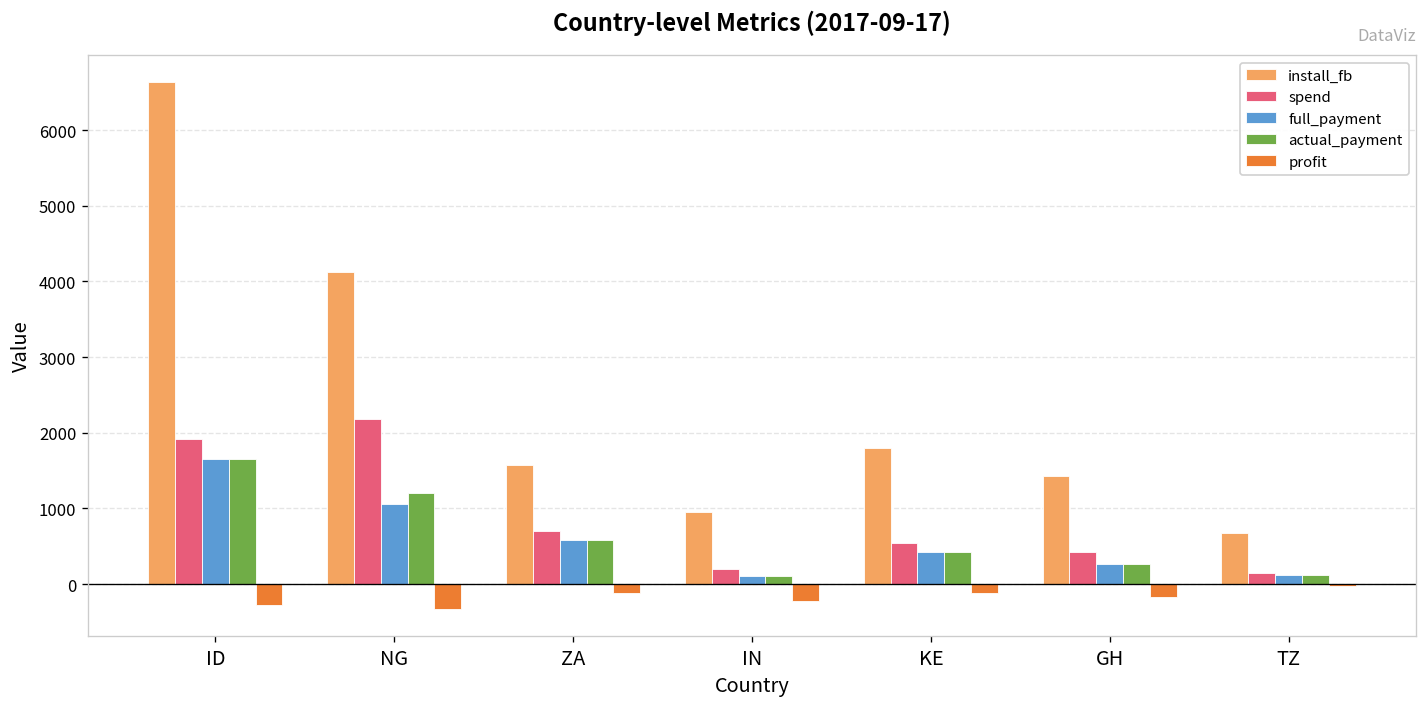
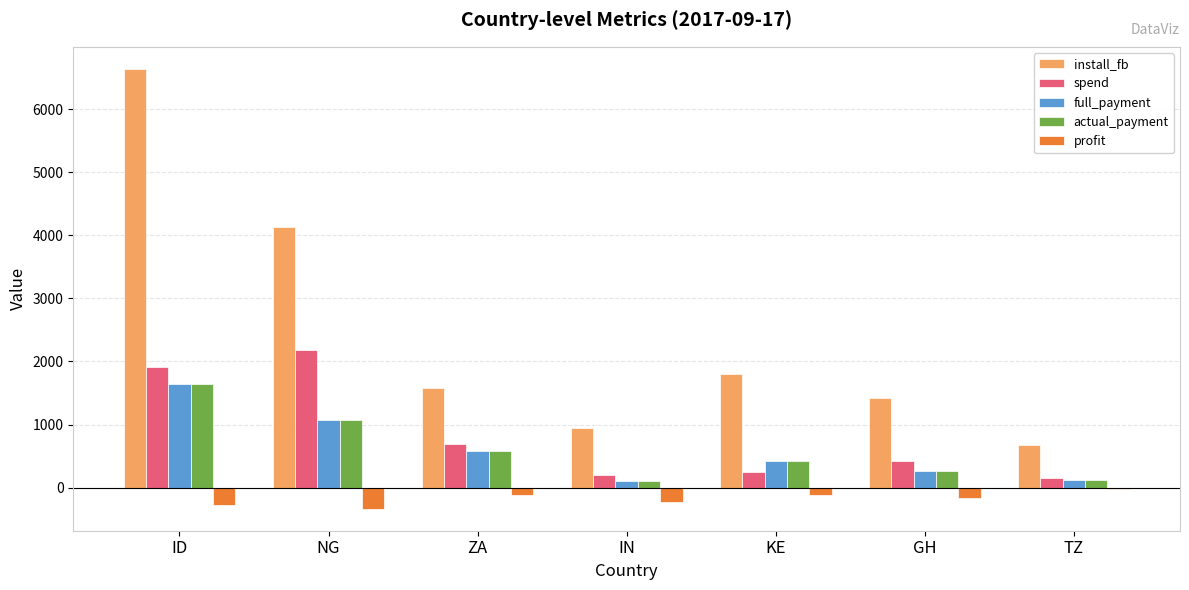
actual_payment, NG: 1200 -> 1100
spend, KE: 500 -> 200
